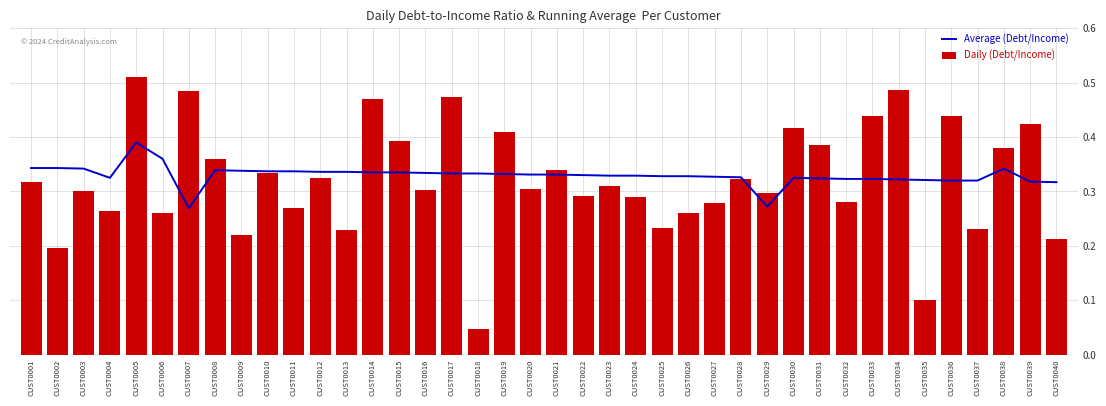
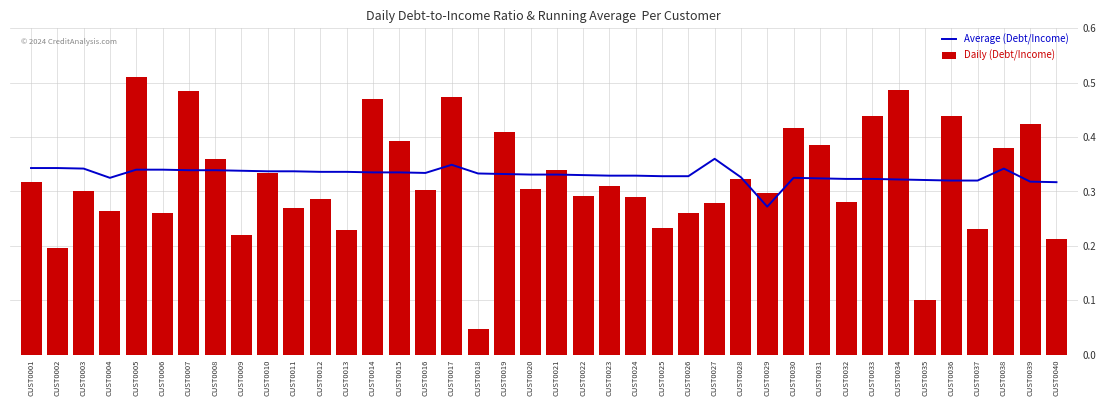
Average (Debt/Income), CUST0005: 0.39 -> 0.34
Average (Debt/Income), CUST0006: 0.36 -> 0.34
Average (Debt/Income), CUST0007: 0.27 -> 0.34
Daily (Debt/Income), CUST0012: 0.32 -> 0.29
Average (Debt/Income), CUST0017: 0.33 -> 0.35
Average (Debt/Income), CUST0027: 0.33 -> 0.36
